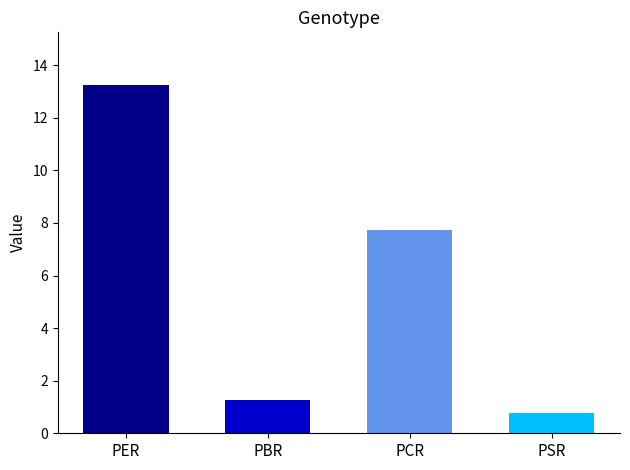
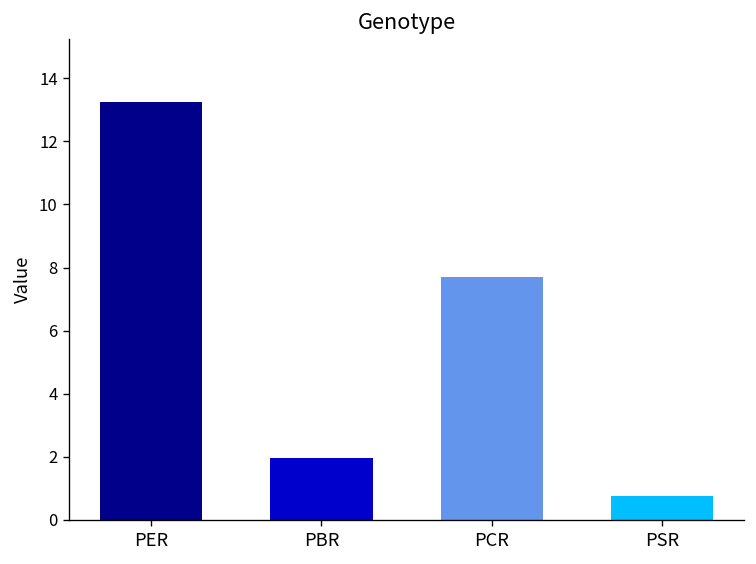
PBR: 1.2 -> 2.0
